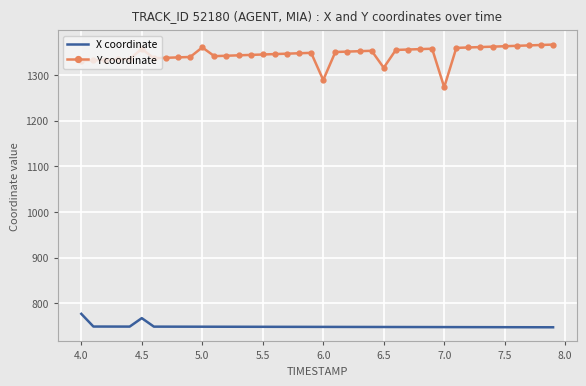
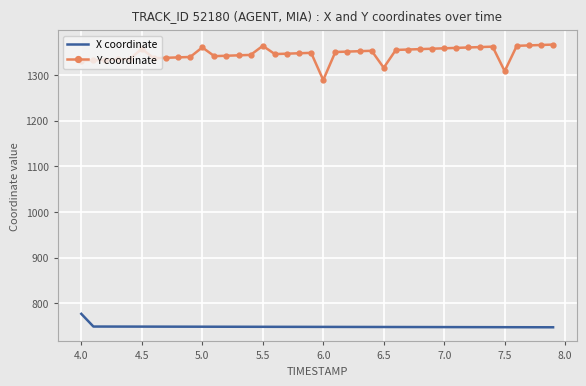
X coordinate, 4.5: 770 -> 750
Y coordinate, 5.5: 1350 -> 1360
Y coordinate, 7.0: 1270 -> 1360
Y coordinate, 7.5: 1360 -> 1310
